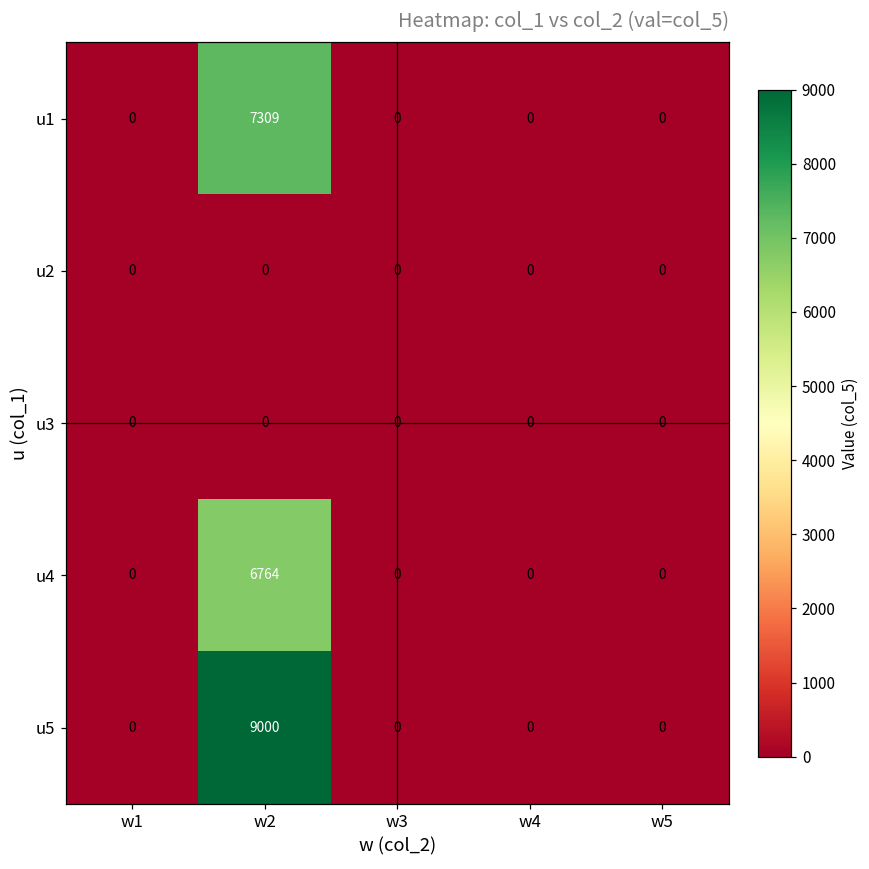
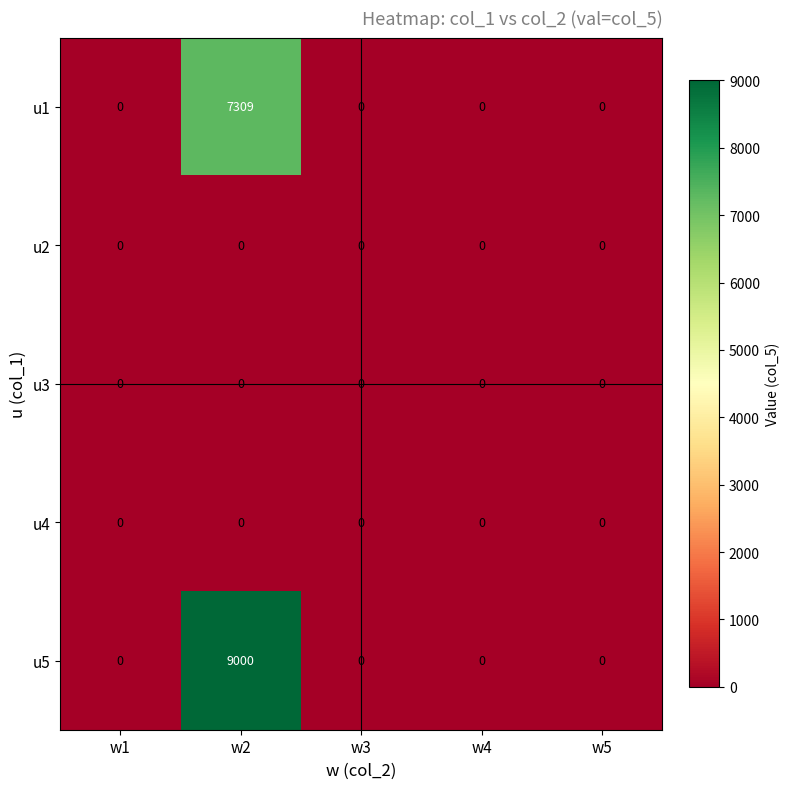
u4, w2: 6764 -> 0
